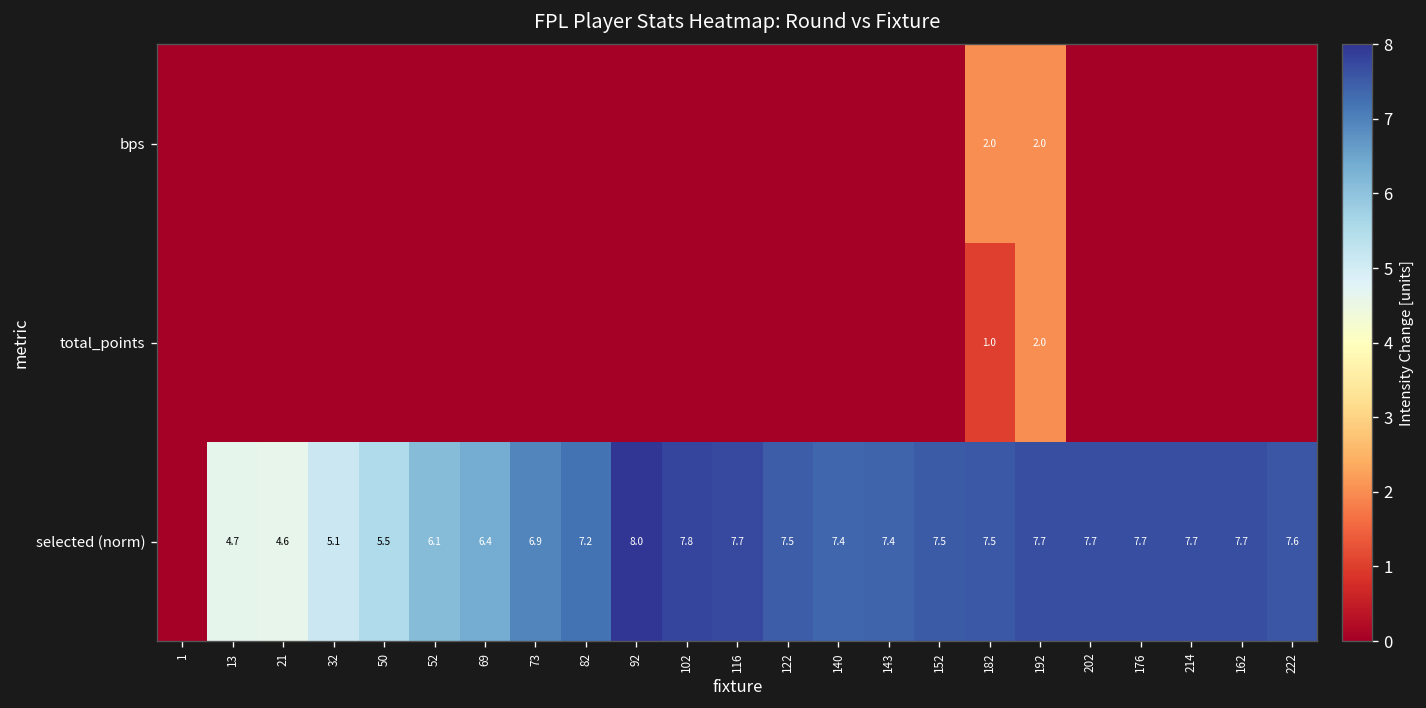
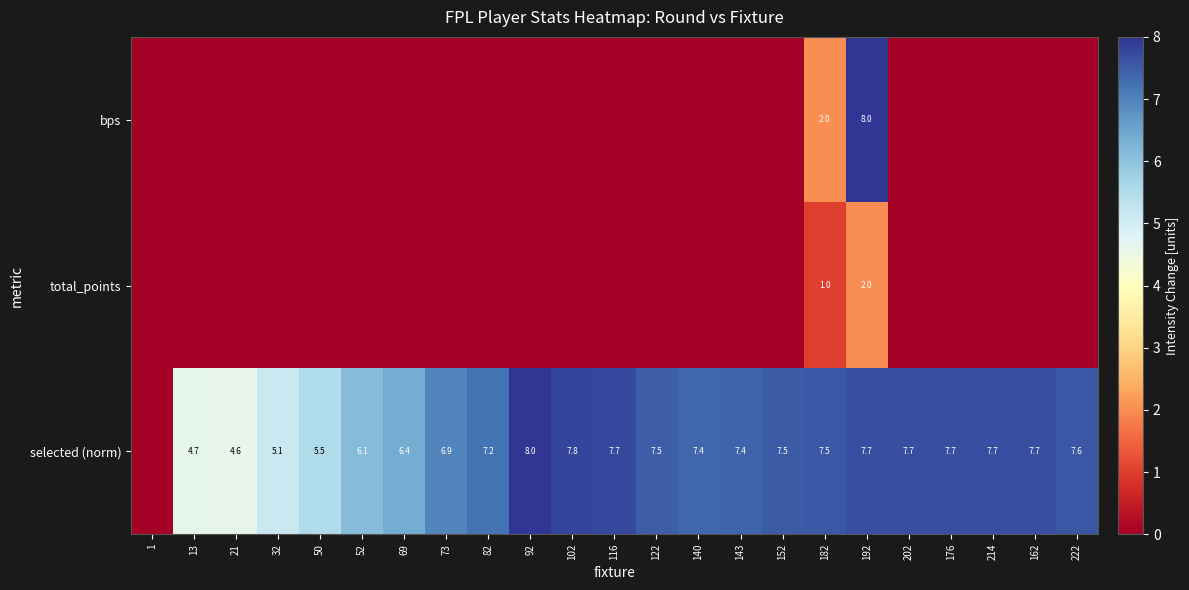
bps, 192: 2.0 -> 8.0
